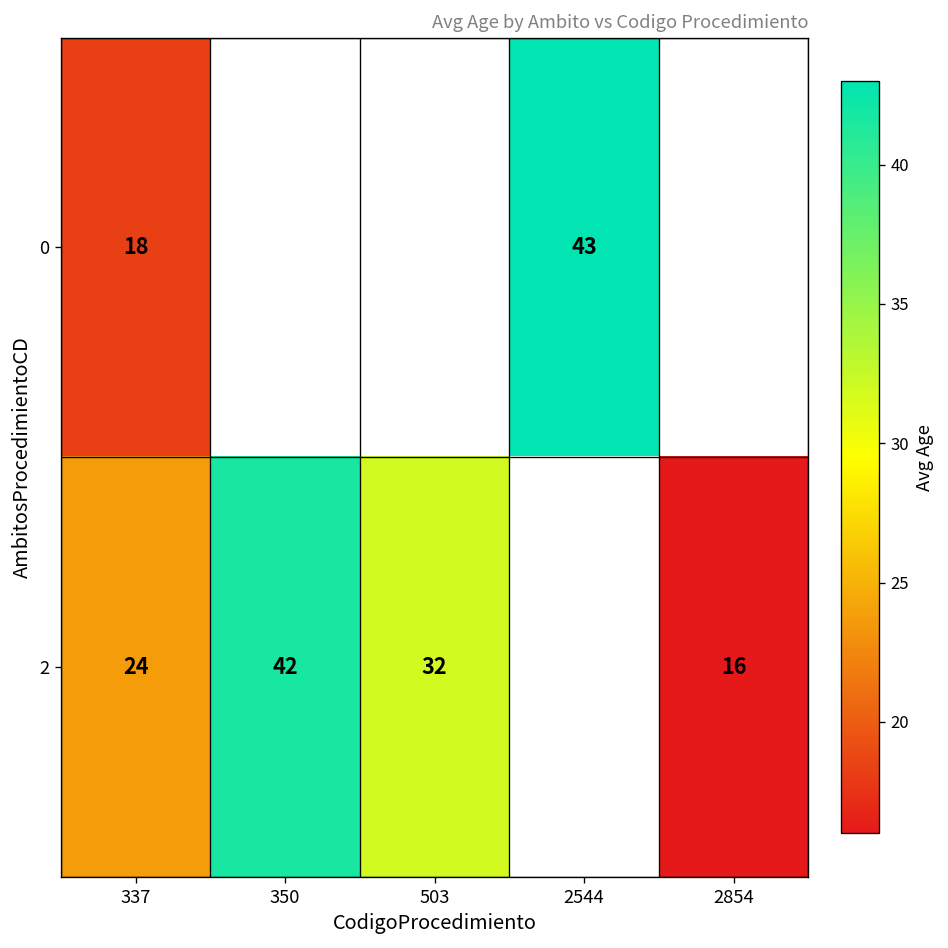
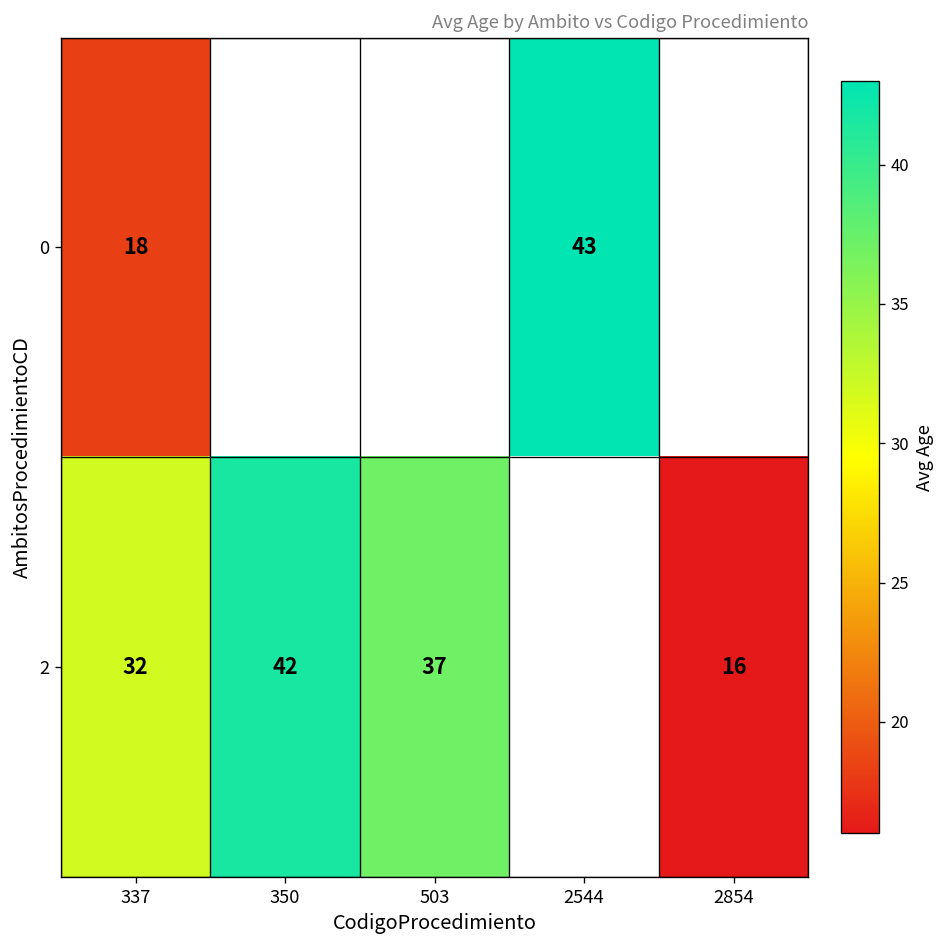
2, 337: 24 -> 32
2, 503: 32 -> 37
